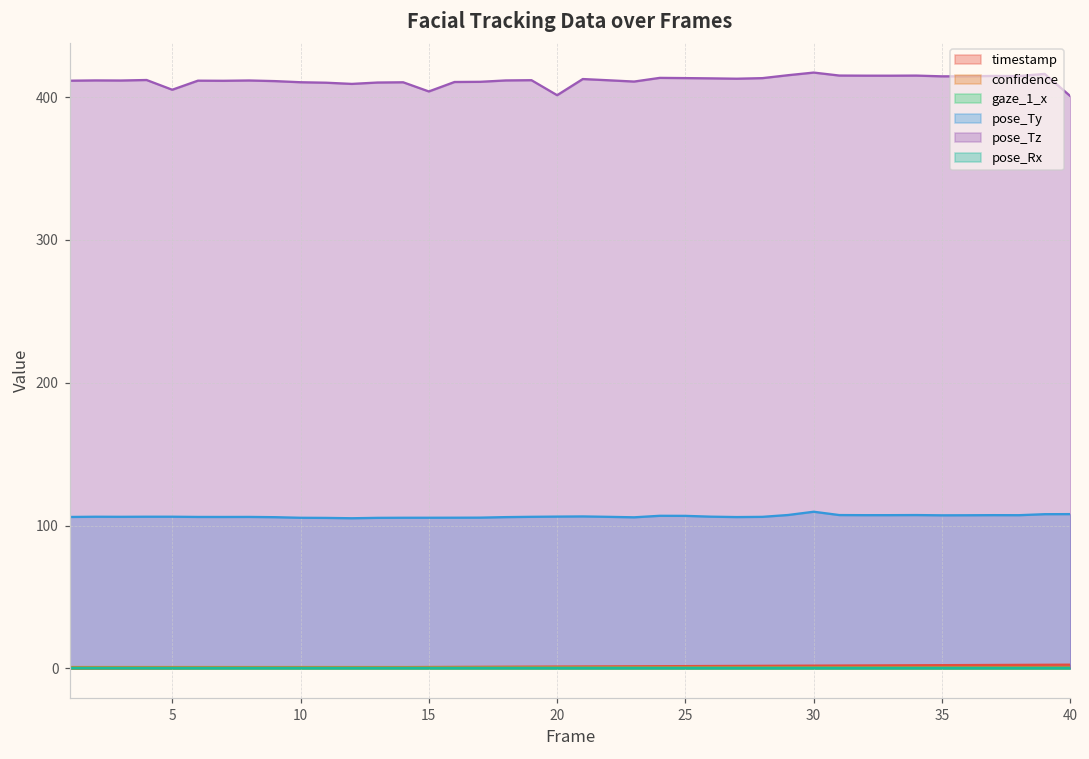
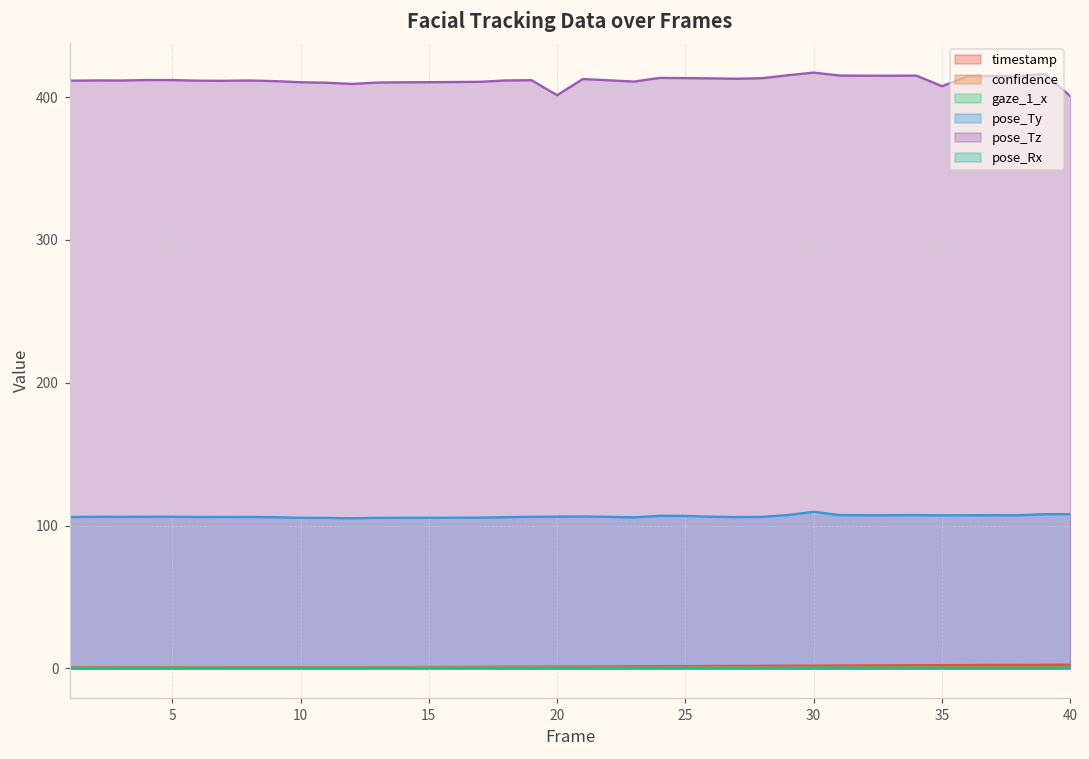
pose_Tz, 5: 405 -> 412
pose_Tz, 15: 404 -> 410
pose_Tz, 35: 415 -> 408
